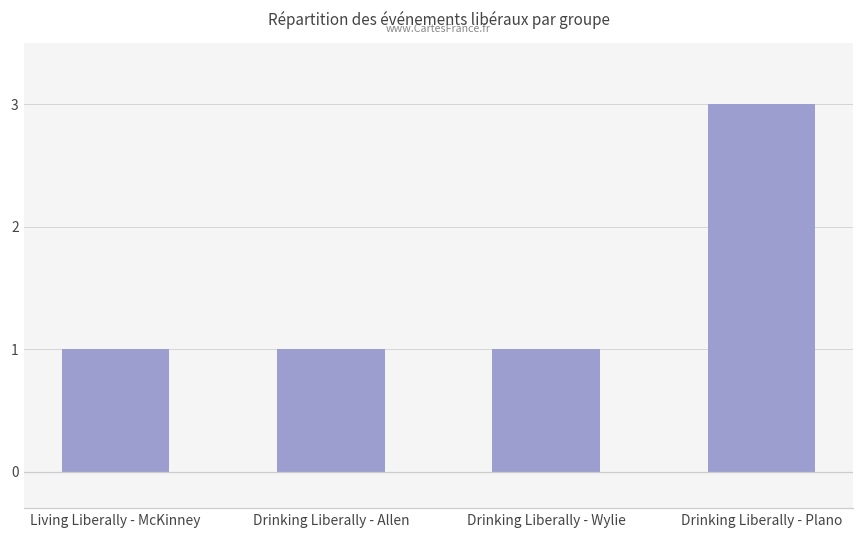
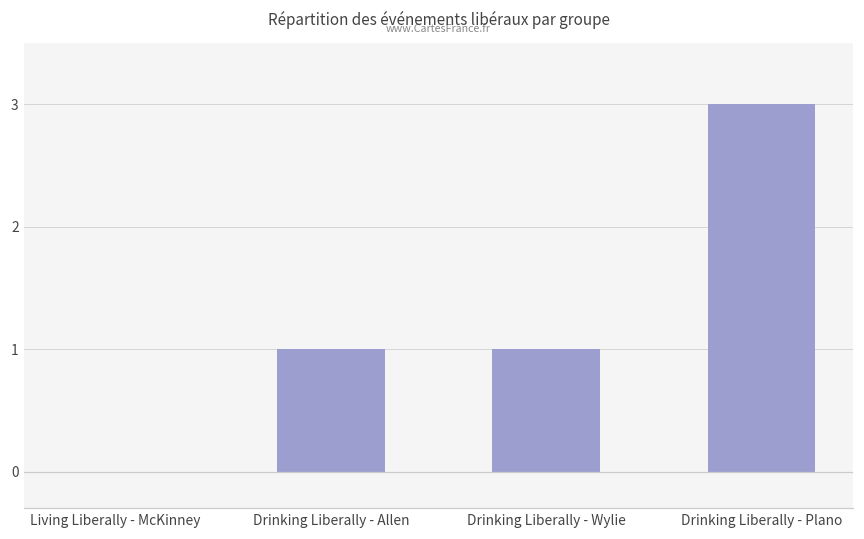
Living Liberally - McKinney: 1 -> 0
